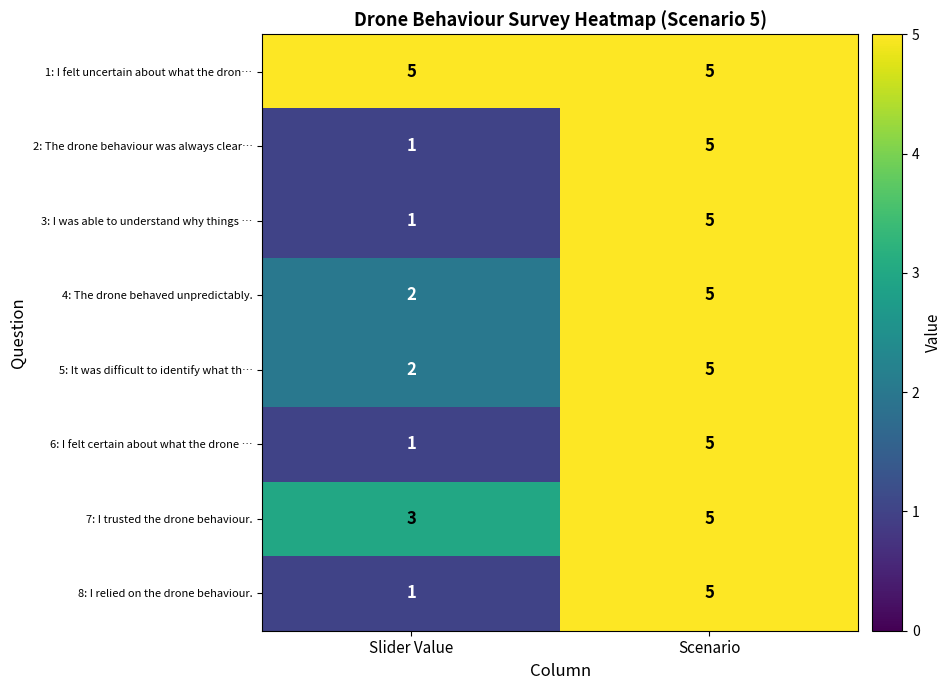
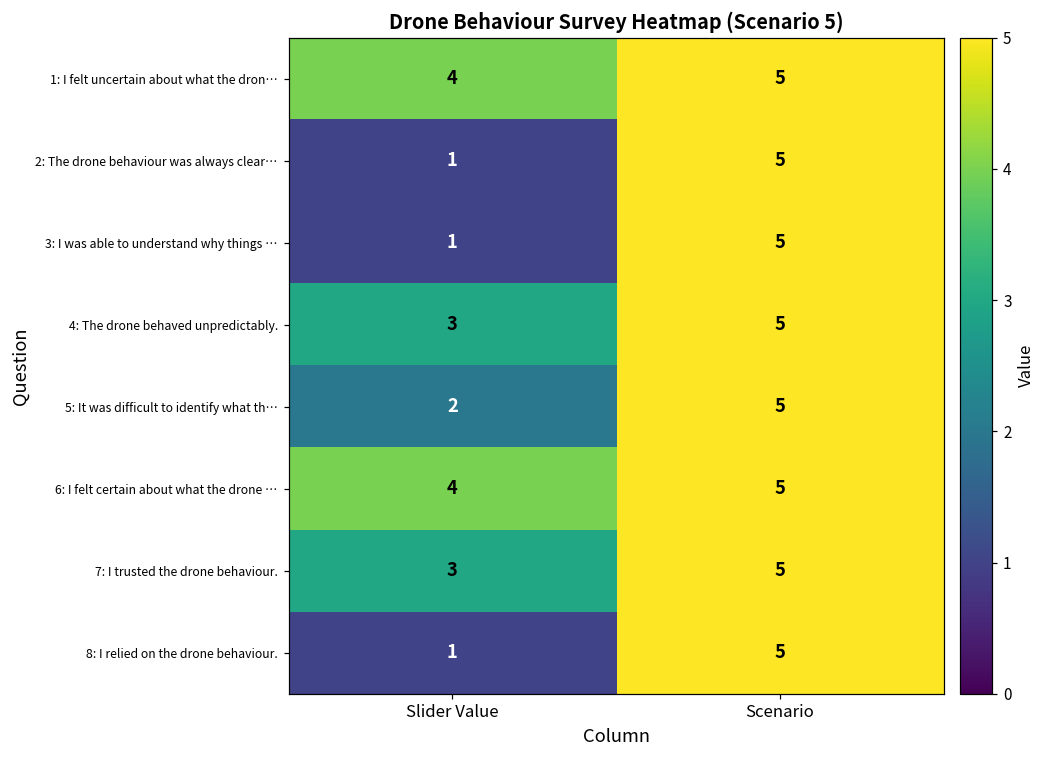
1: I felt uncertain about what the dron…, Slider Value: 5 -> 4
4: The drone behaved unpredictably., Slider Value: 2 -> 3
6: I felt certain about what the drone …, Slider Value: 1 -> 4
